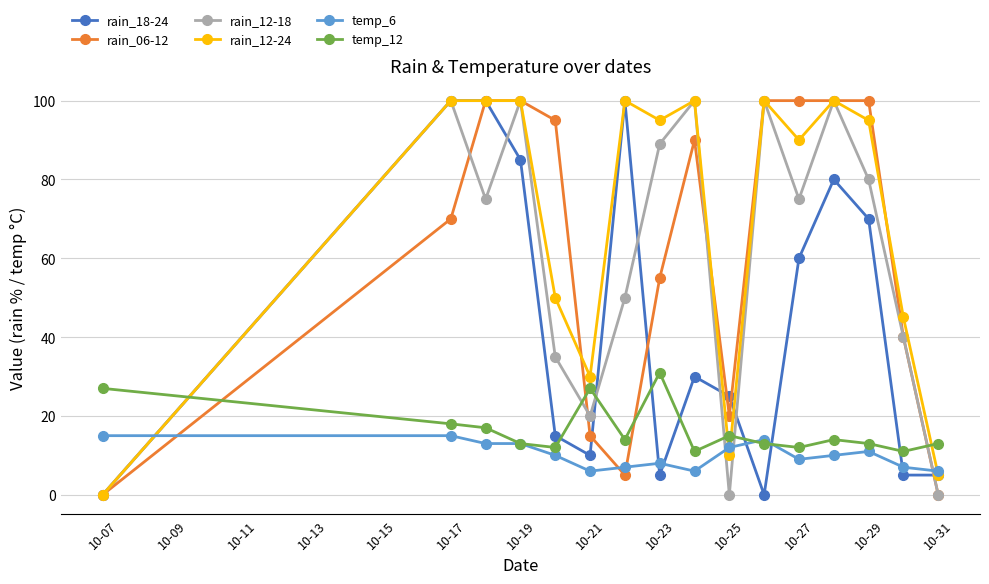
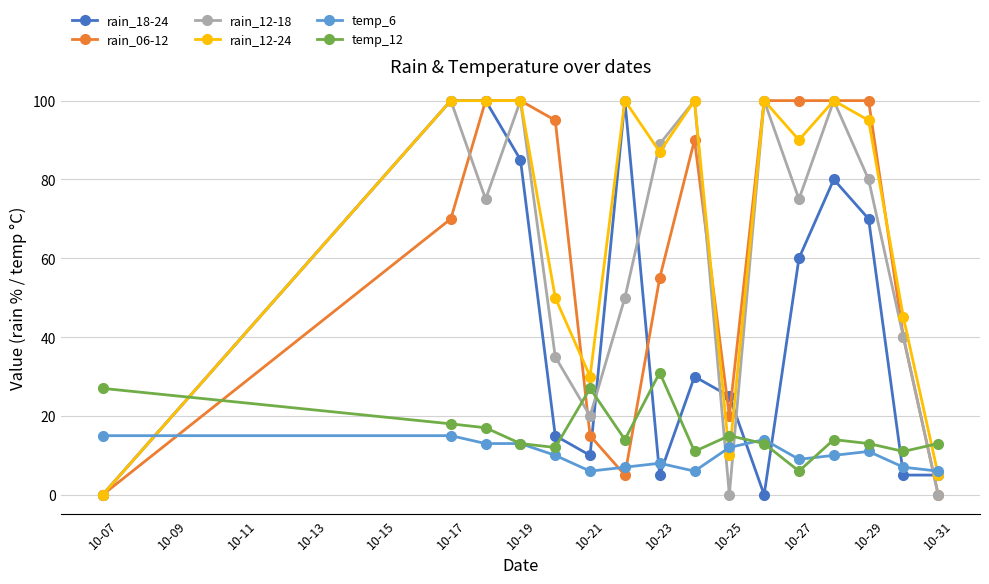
rain_12-24, 10-23: 95 -> 87
temp_12, 10-27: 12 -> 6
